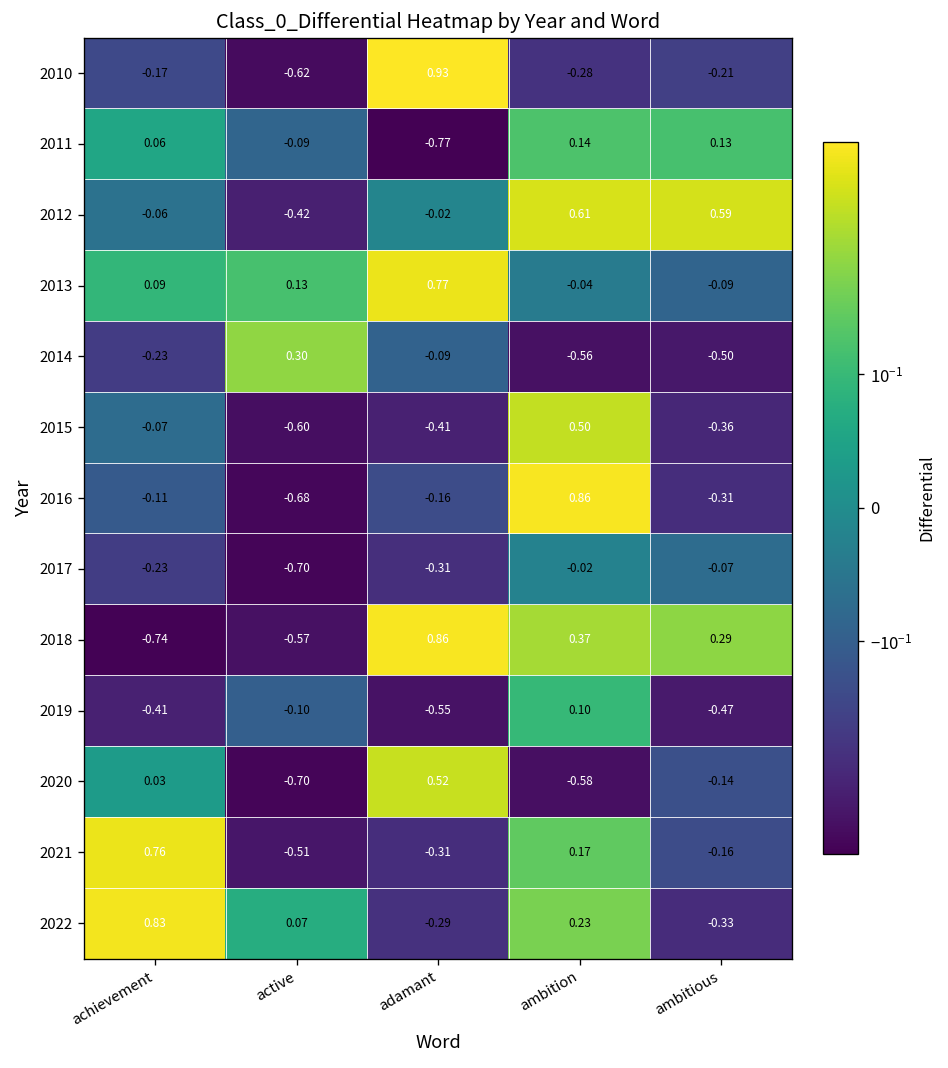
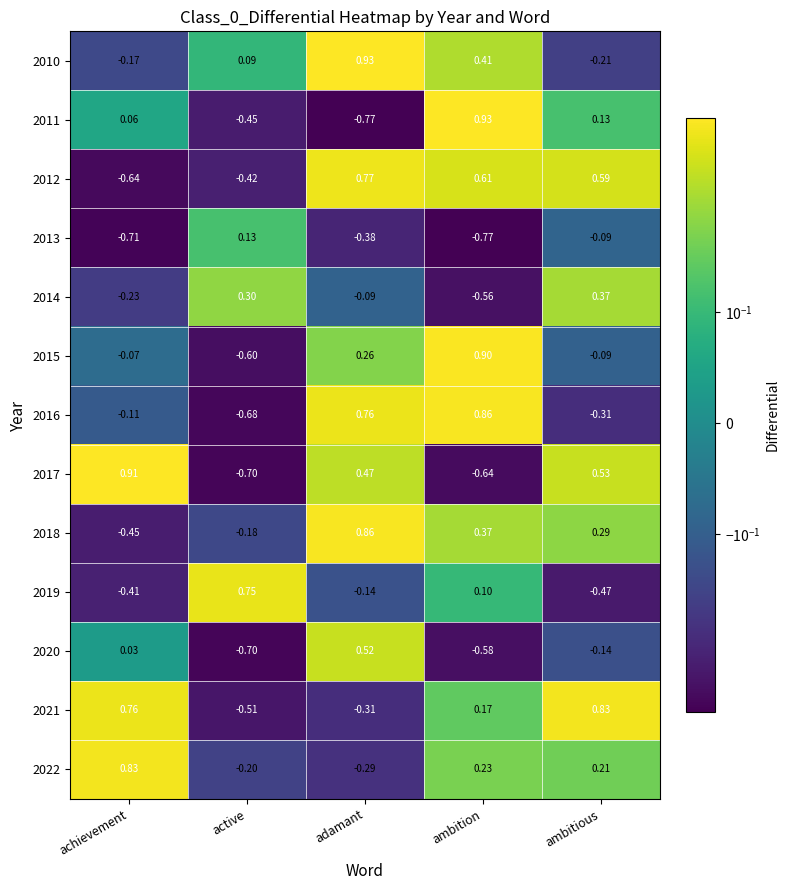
2010, active: -0.62 -> 0.09
2010, ambition: -0.28 -> 0.41
2011, active: -0.09 -> -0.45
2011, ambition: 0.14 -> 0.93
2012, achievement: -0.06 -> -0.64
2012, adamant: -0.02 -> 0.77
2013, achievement: 0.09 -> -0.71
2013, adamant: 0.77 -> -0.38
2013, ambition: -0.04 -> -0.77
2014, ambitious: -0.50 -> 0.37
2015, adamant: -0.41 -> 0.26
2015, ambition: 0.50 -> 0.90
2015, ambitious: -0.36 -> -0.09
2016, adamant: -0.16 -> 0.76
2017, achievement: -0.23 -> 0.91
2017, adamant: -0.31 -> 0.47
2017, ambition: -0.02 -> -0.64
2017, ambitious: -0.07 -> 0.53
2018, achievement: -0.74 -> -0.45
2018, active: -0.57 -> -0.18
2019, active: -0.10 -> 0.75
2019, adamant: -0.55 -> -0.14
2021, ambitious: -0.16 -> 0.83
2022, active: 0.07 -> -0.20
2022, ambitious: -0.33 -> 0.21
